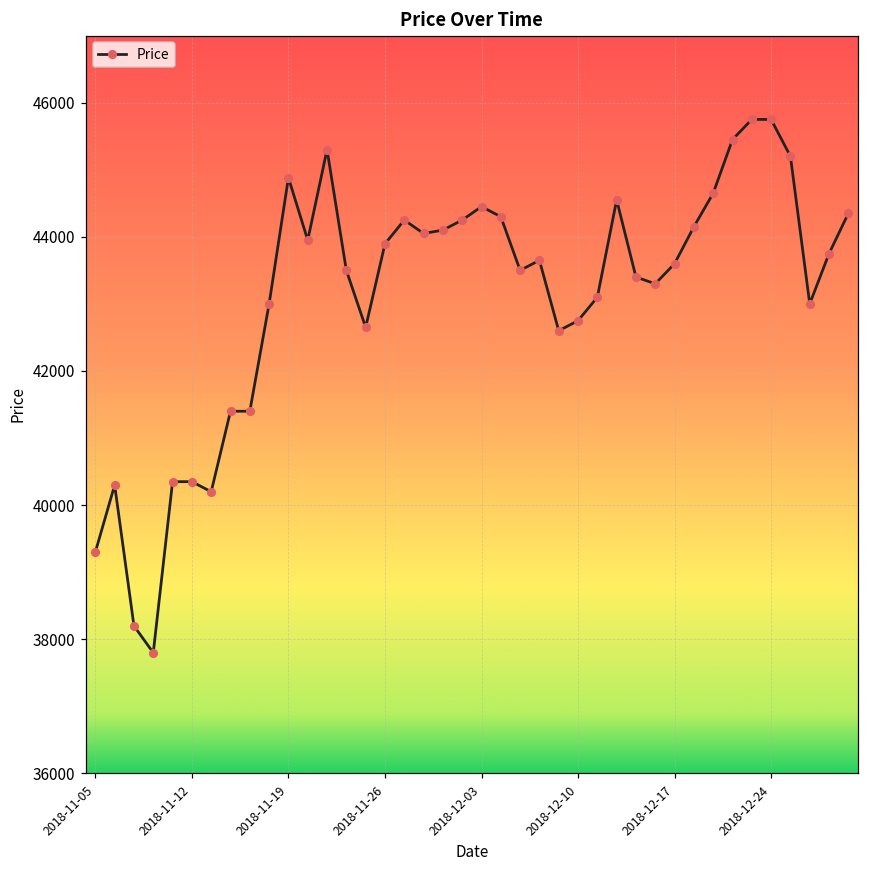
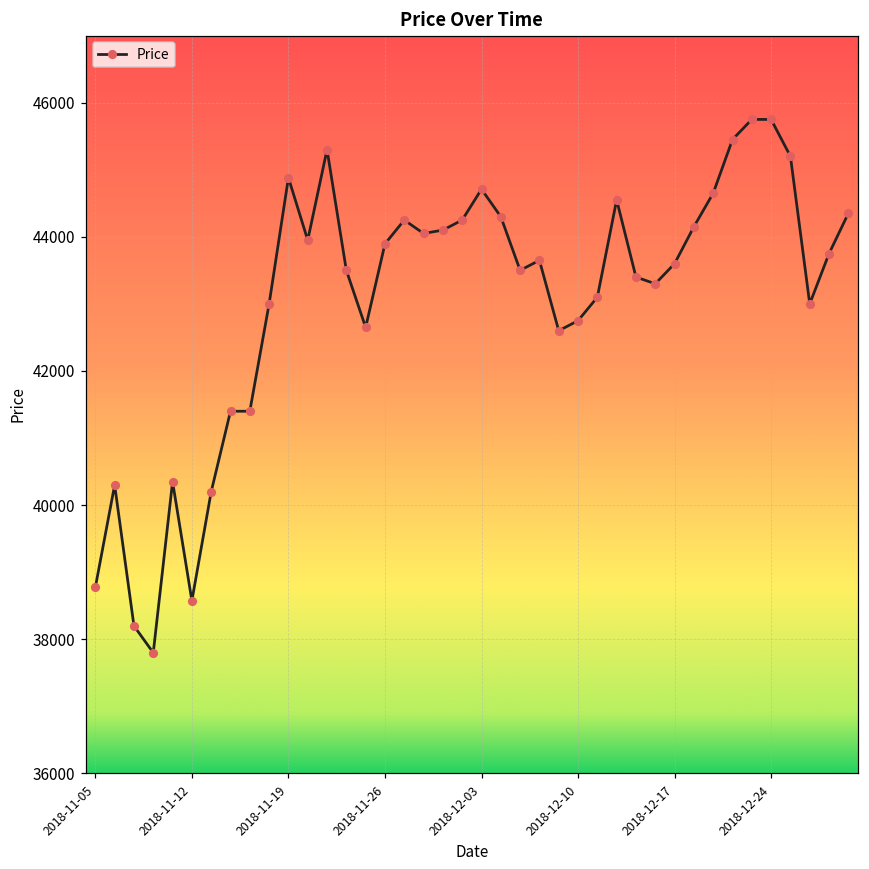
2018-11-05: 39300 -> 38800
2018-11-12: 40400 -> 38600
2018-12-03: 44500 -> 44700
